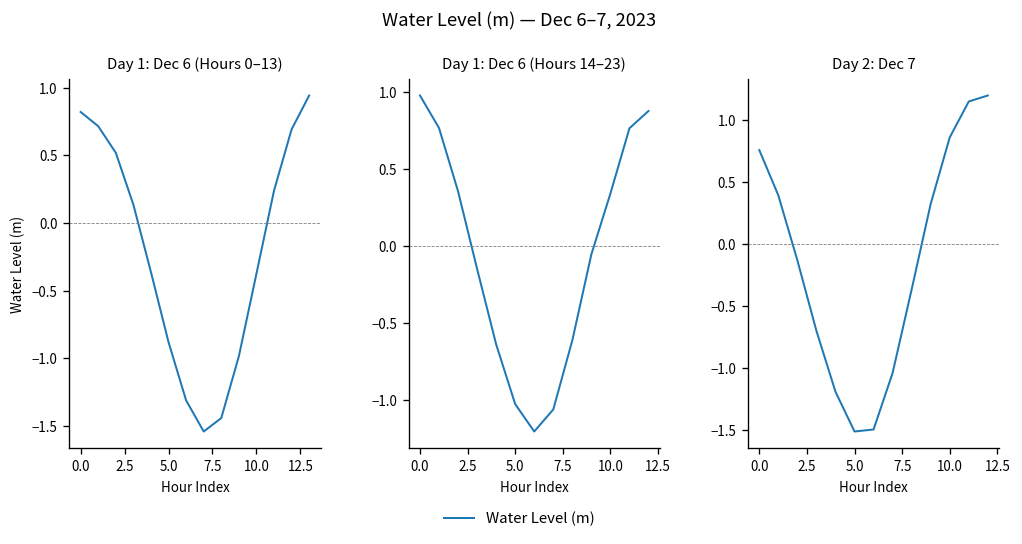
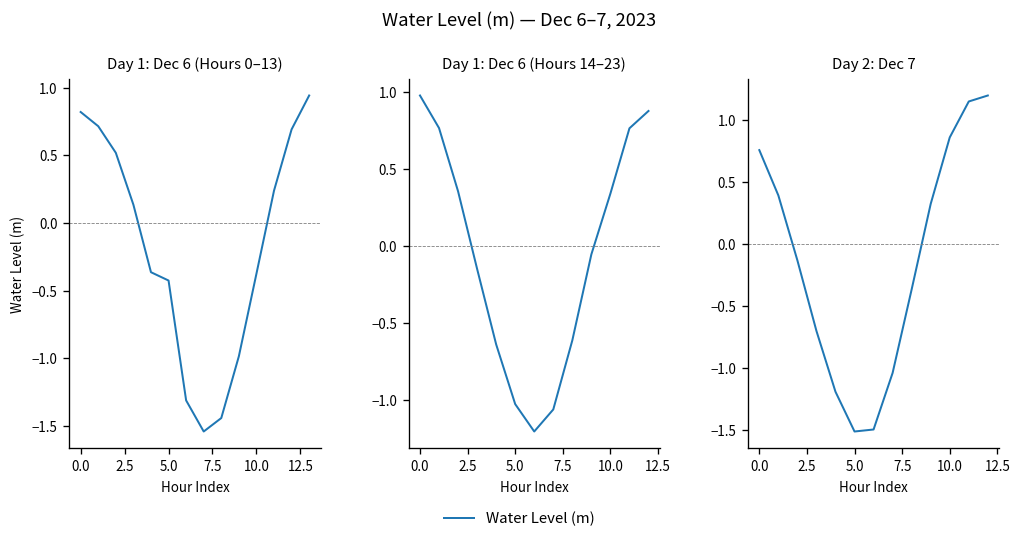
Day 1: Dec 6 (Hours 0–13), 5.0: -0.88 -> -0.42
